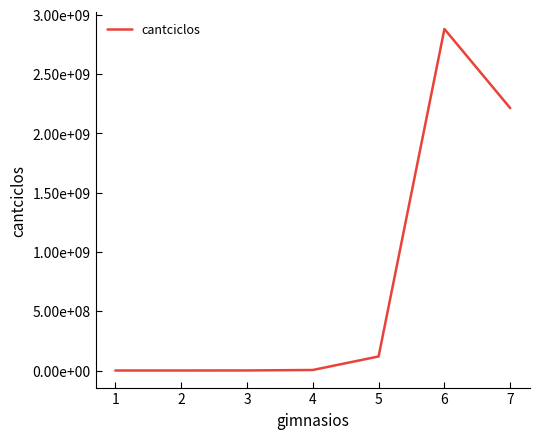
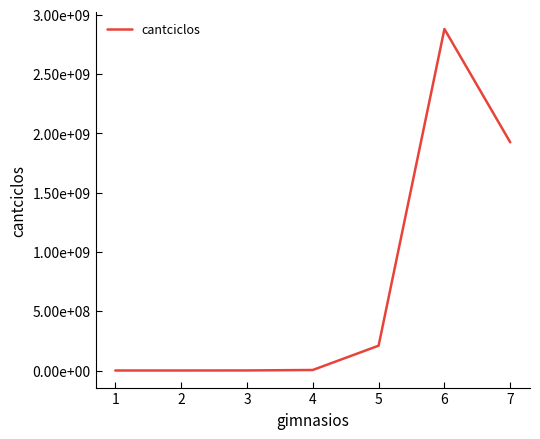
5: 120000000 -> 210000000
7: 2210000000 -> 1920000000
